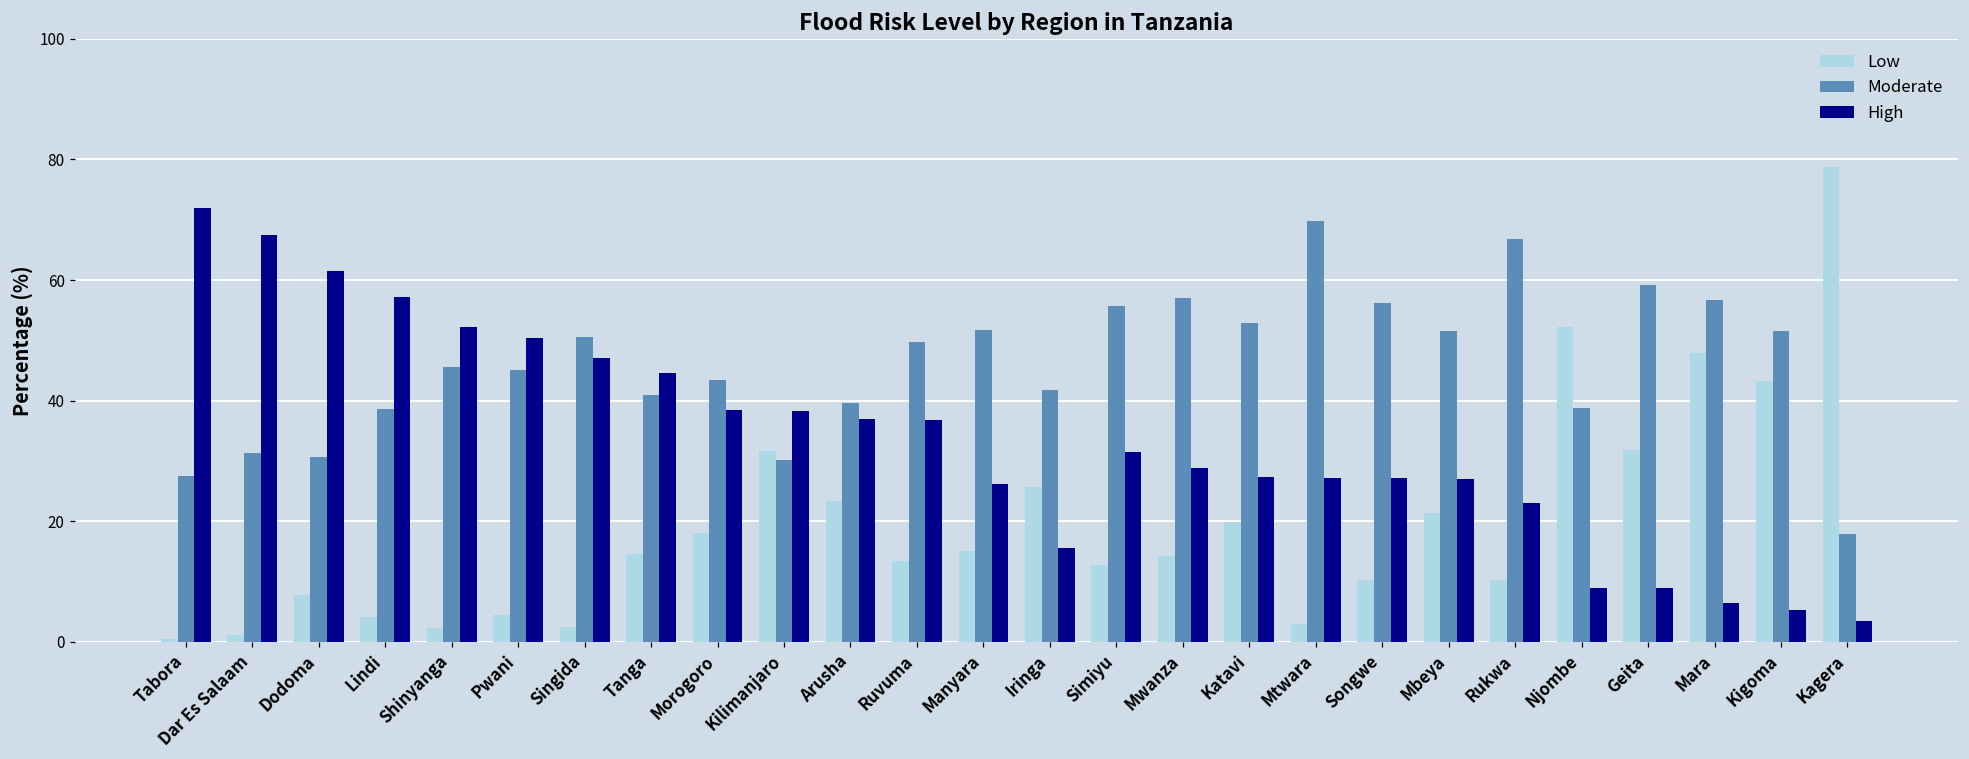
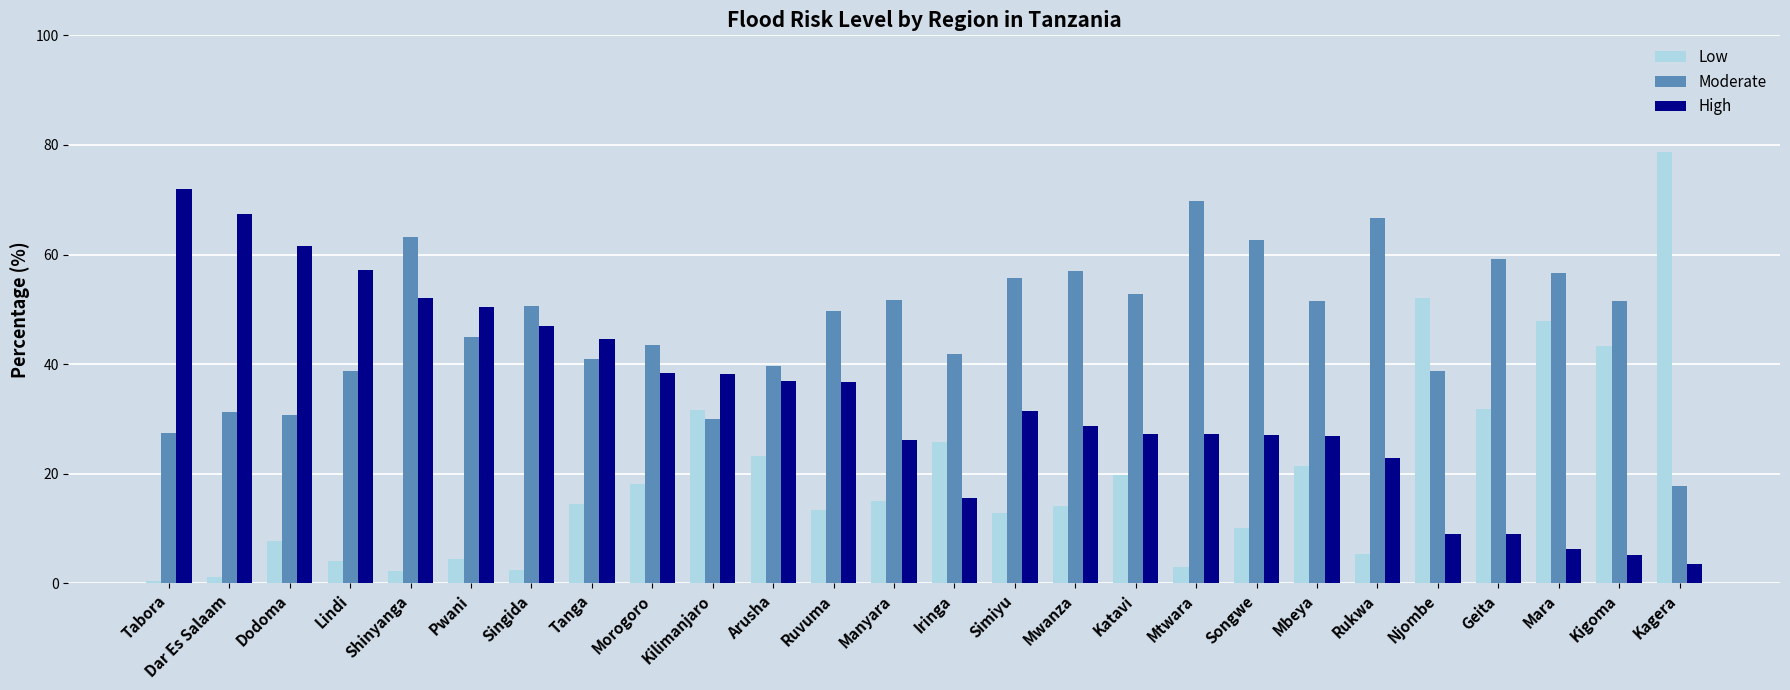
Moderate, Shinyanga: 46 -> 63
Moderate, Songwe: 56 -> 63
Low, Rukwa: 10 -> 5
